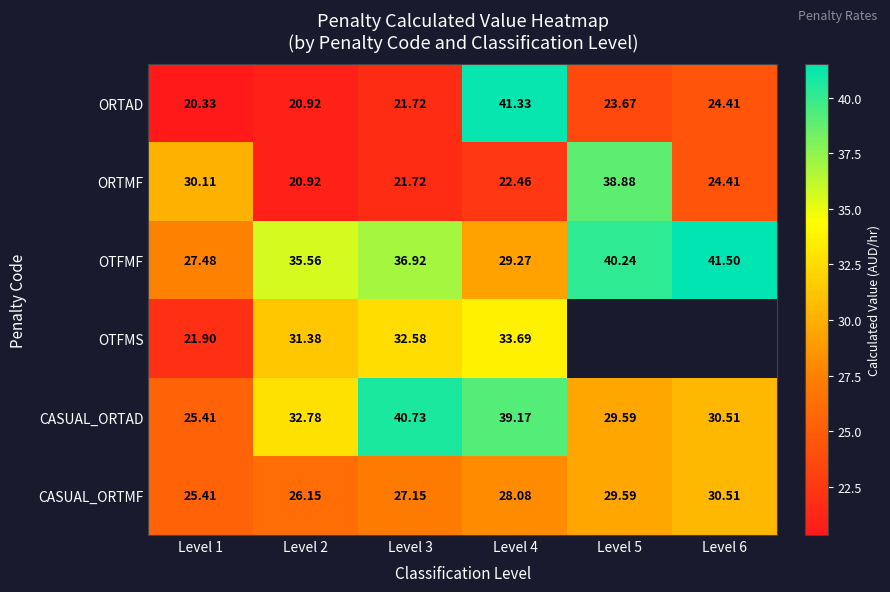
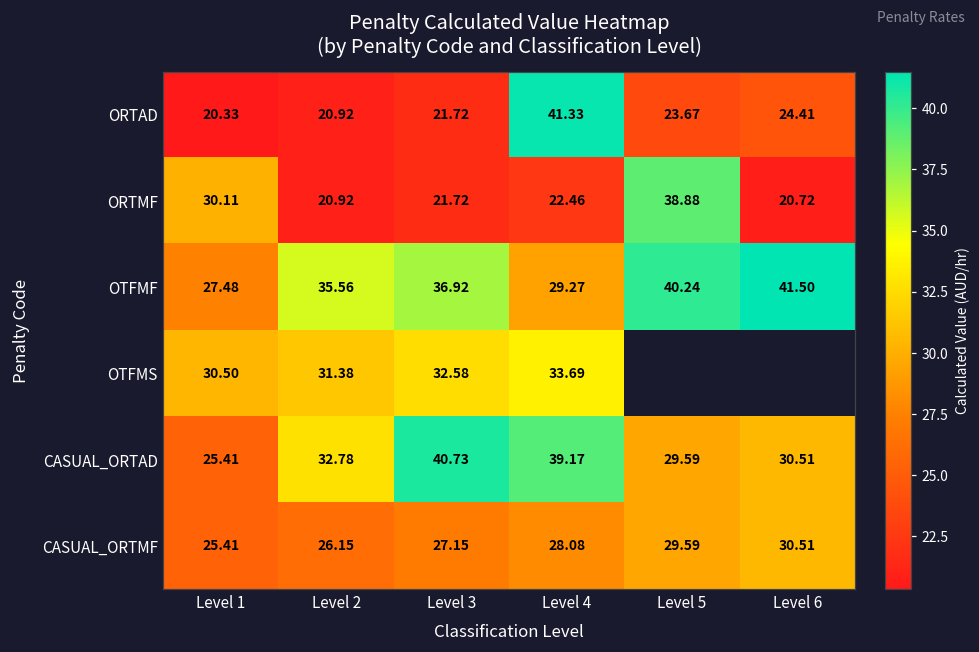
ORTMF, Level 6: 24.41 -> 20.72
OTFMS, Level 1: 21.90 -> 30.50
